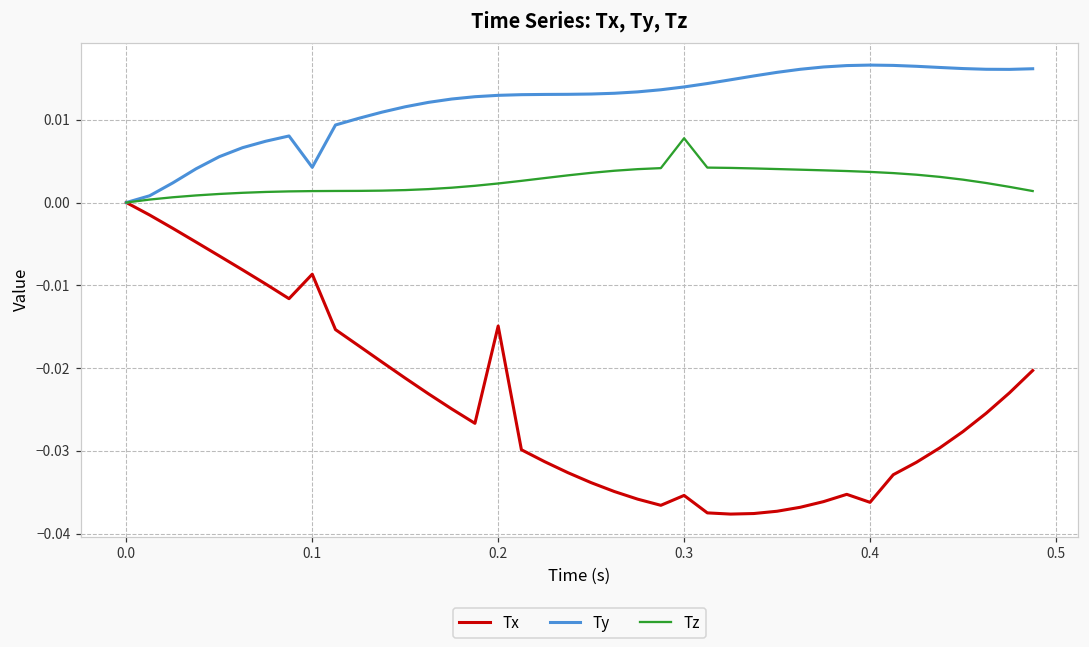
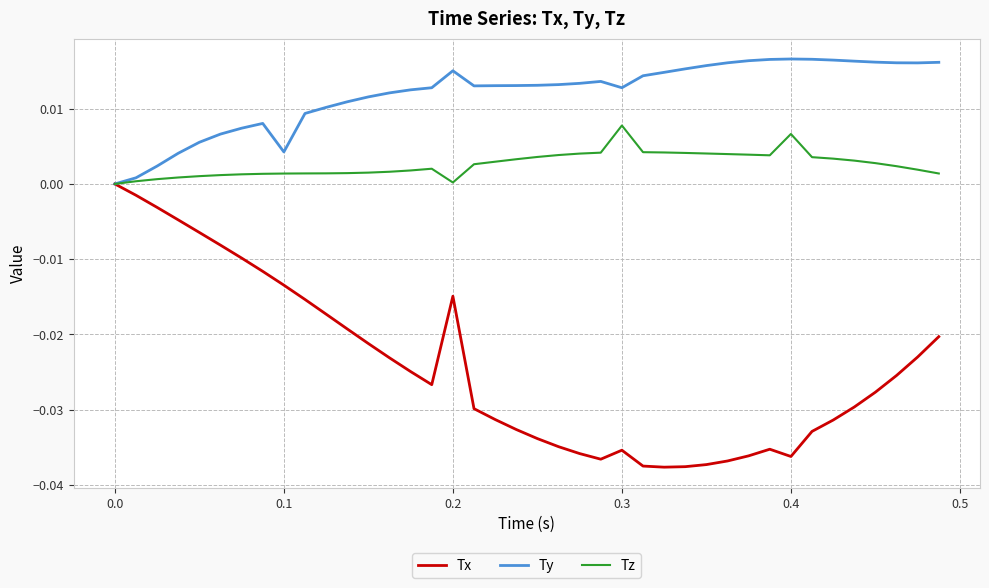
Tx, 0.1: -0.009 -> -0.013
Ty, 0.2: 0.013 -> 0.015
Tz, 0.2: 0.002 -> 0.000
Ty, 0.3: 0.014 -> 0.013
Tz, 0.4: 0.004 -> 0.007
